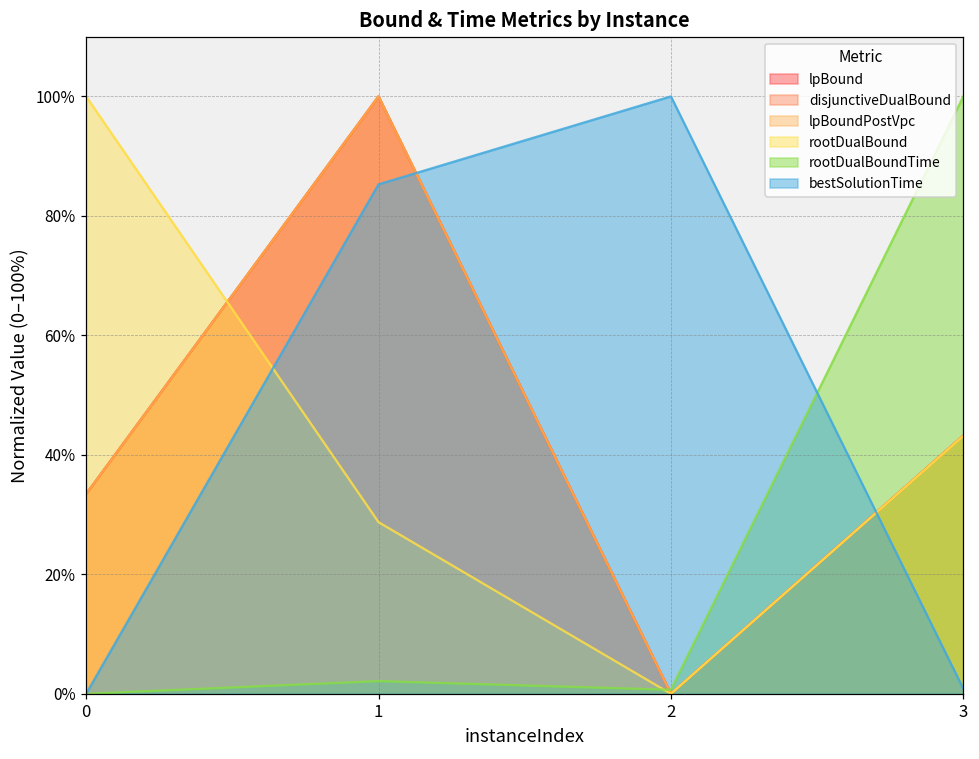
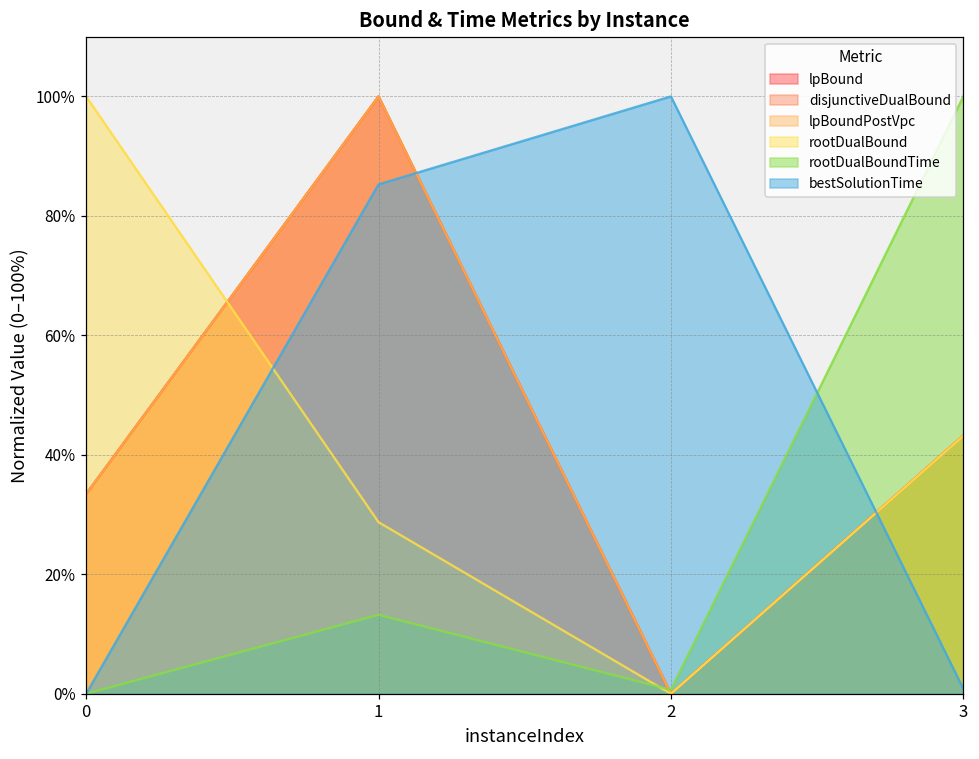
rootDualBoundTime, 1: 2% -> 13%
